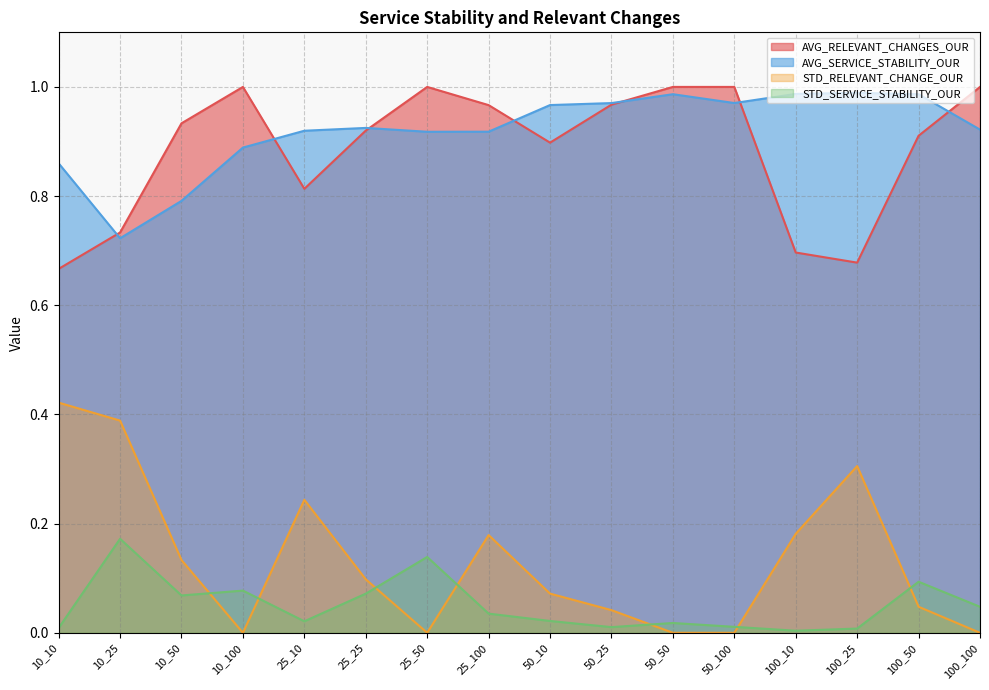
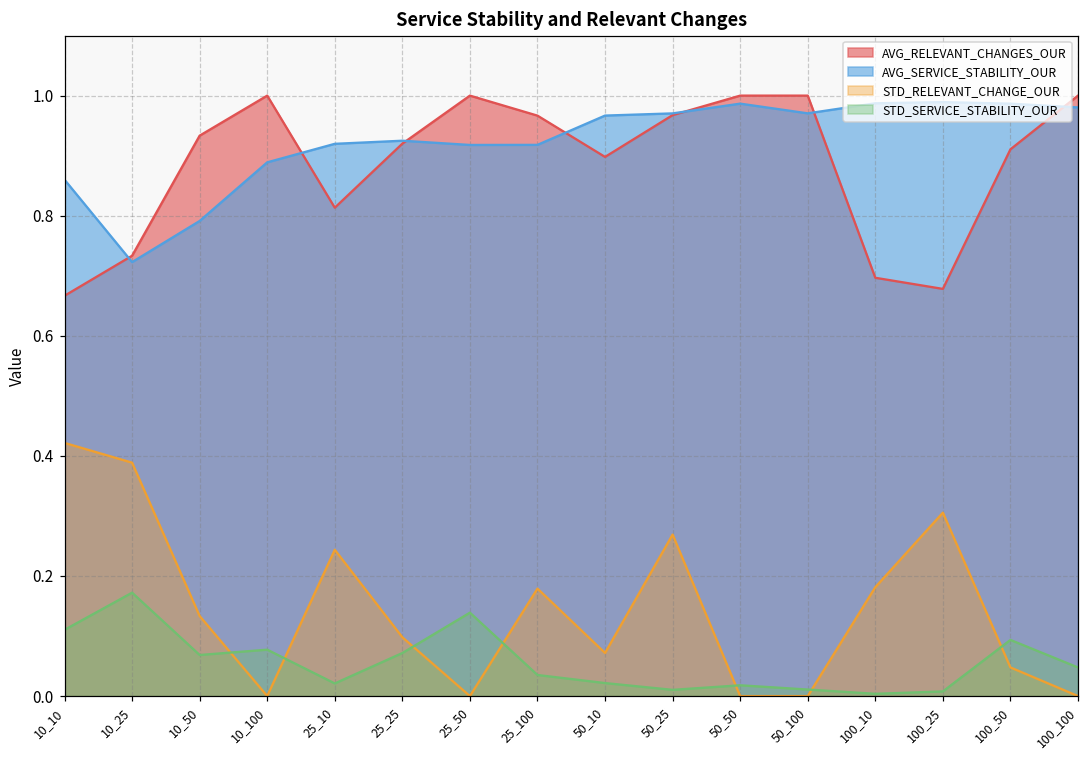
STD_SERVICE_STABILITY_OUR, 10_10: 0.01 -> 0.11
STD_RELEVANT_CHANGE_OUR, 50_25: 0.04 -> 0.27
AVG_SERVICE_STABILITY_OUR, 100_100: 0.92 -> 0.98
